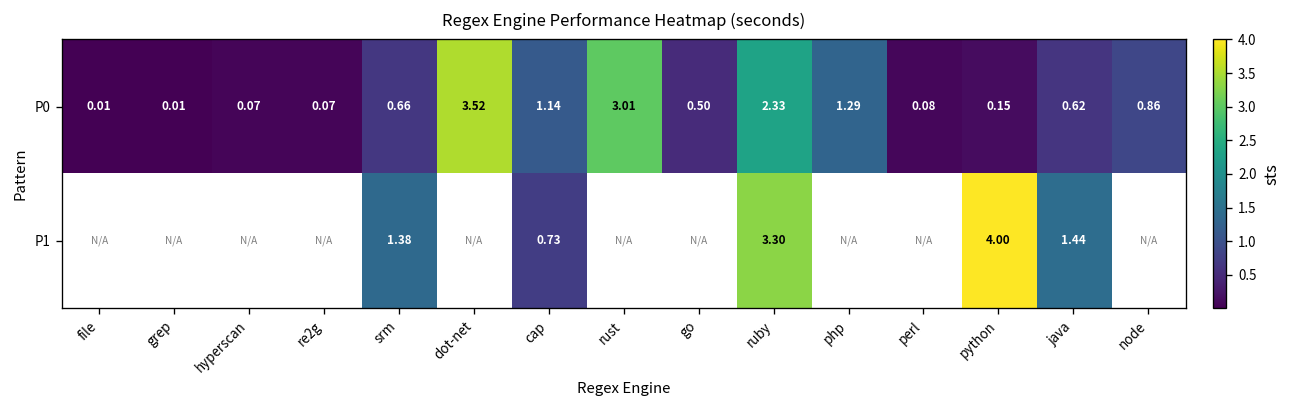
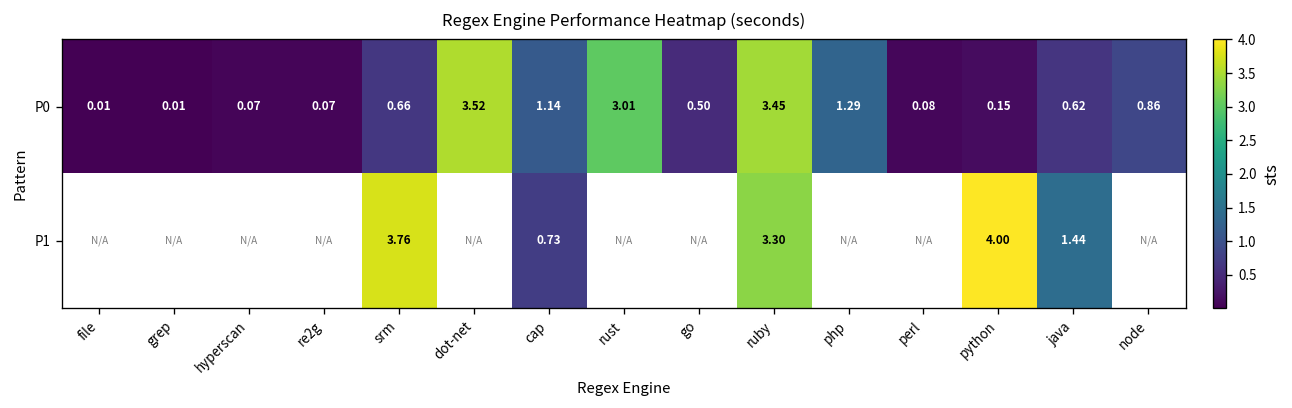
P0, ruby: 2.33 -> 3.45
P1, srm: 1.38 -> 3.76
